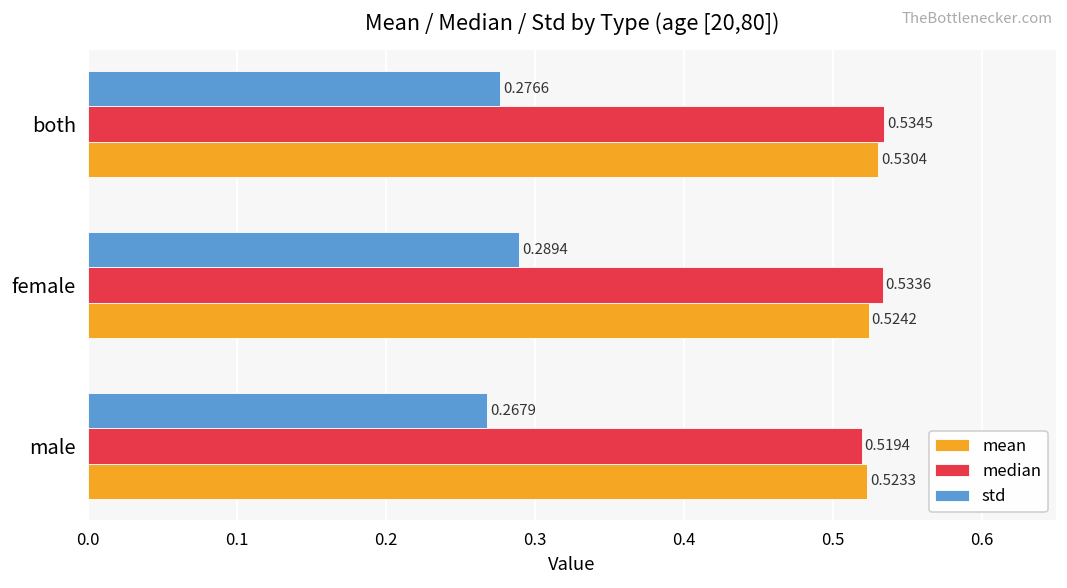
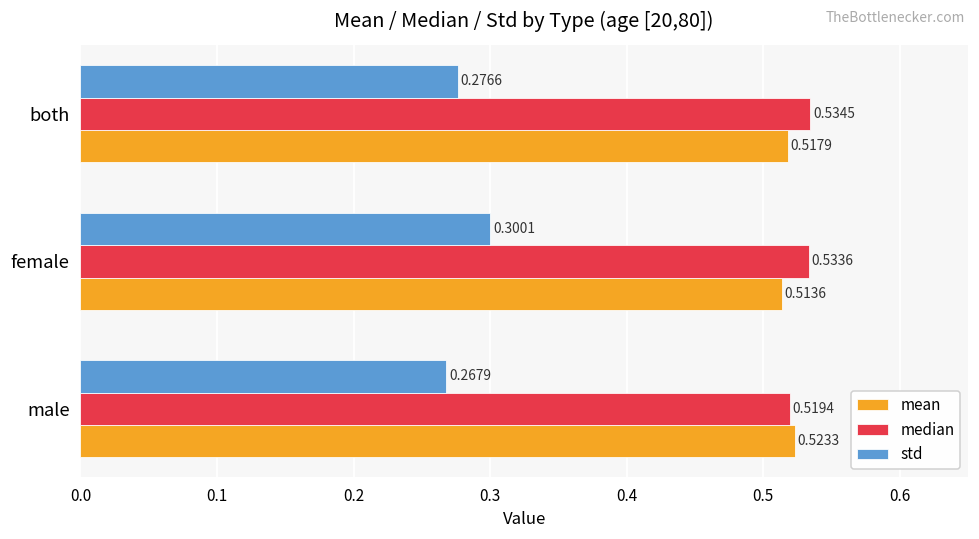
mean, both: 0.5304 -> 0.5179
std, female: 0.2894 -> 0.3001
mean, female: 0.5242 -> 0.5136
